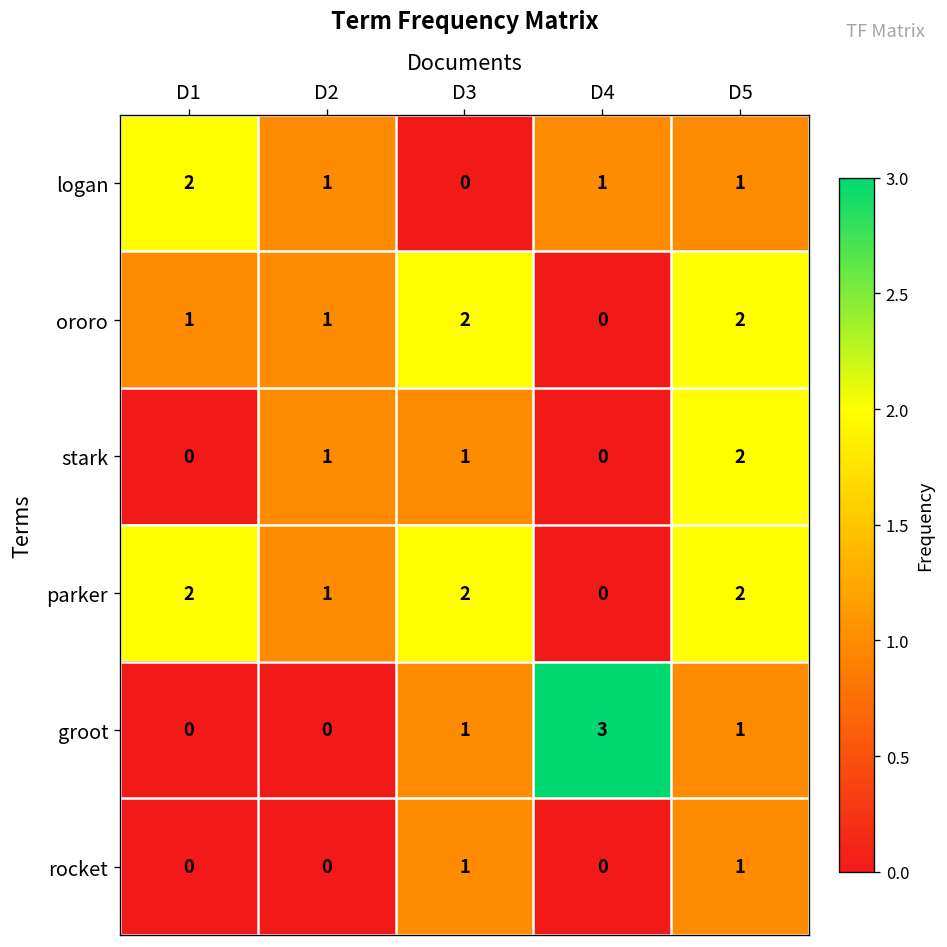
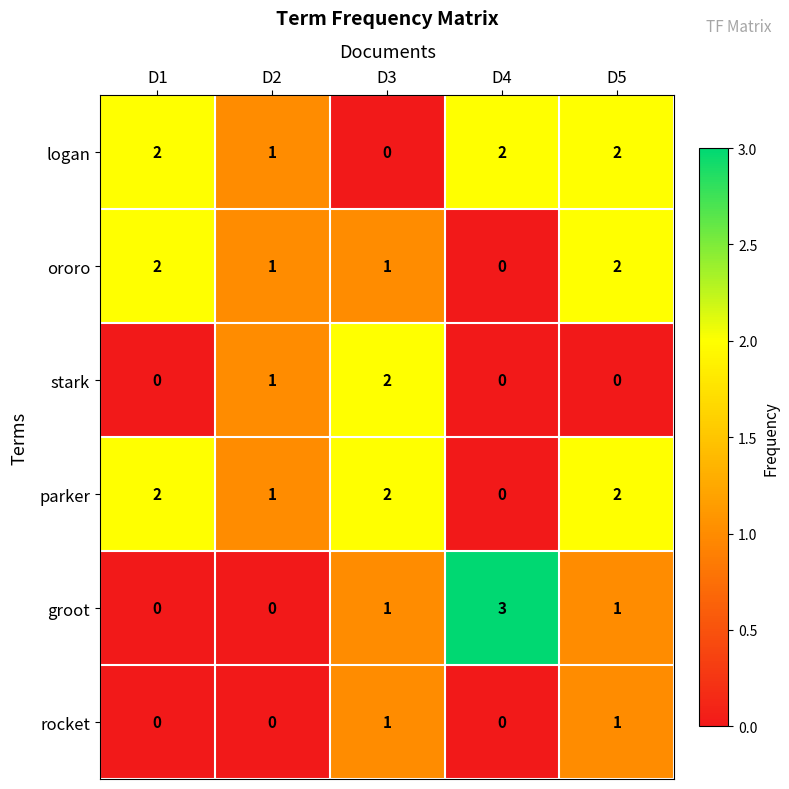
logan, D4: 1 -> 2
logan, D5: 1 -> 2
ororo, D1: 1 -> 2
ororo, D3: 2 -> 1
stark, D3: 1 -> 2
stark, D5: 2 -> 0
